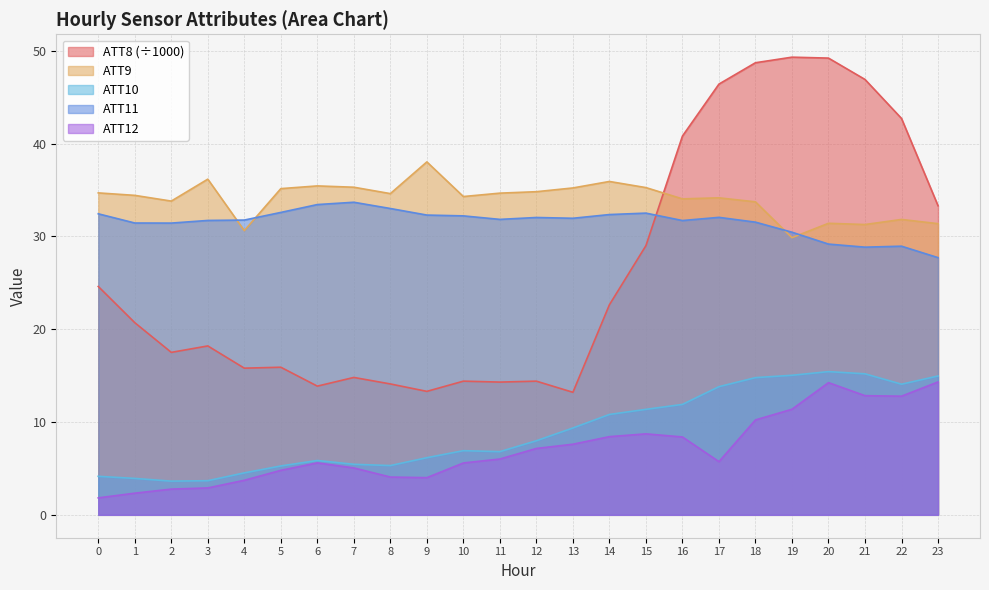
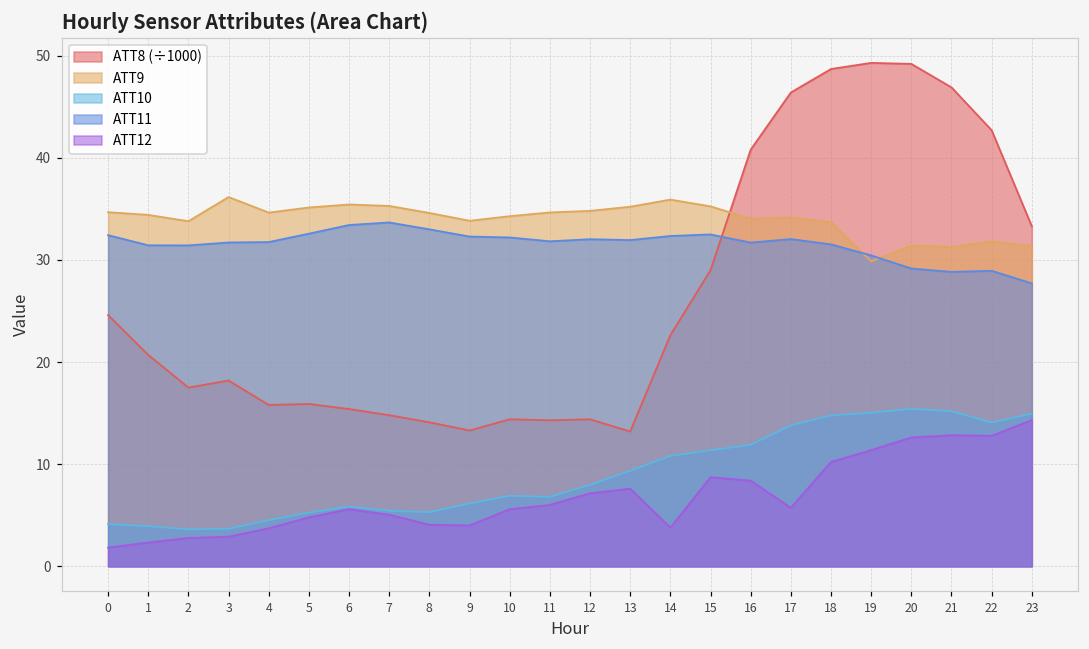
ATT9, 4: 31 -> 35
ATT8 (÷1000), 6: 14 -> 15
ATT9, 9: 38 -> 34
ATT12, 14: 8 -> 4
ATT12, 20: 14 -> 13
